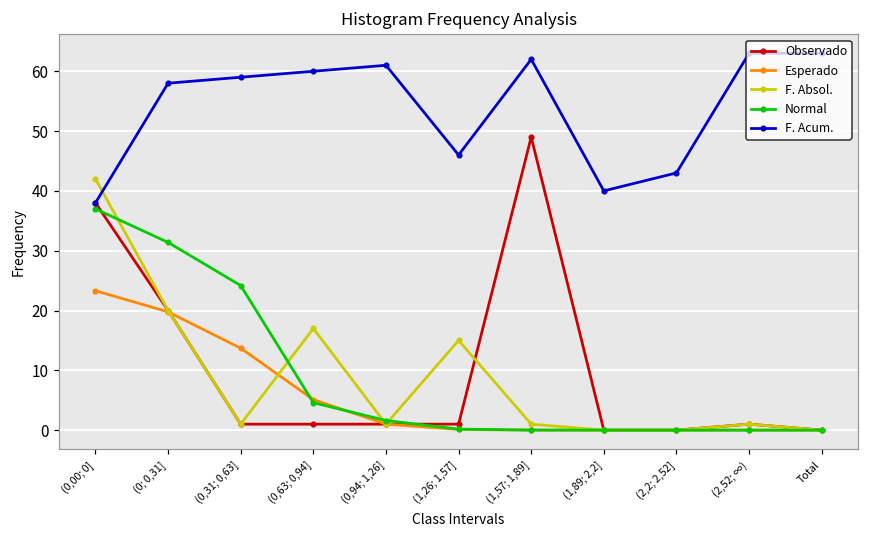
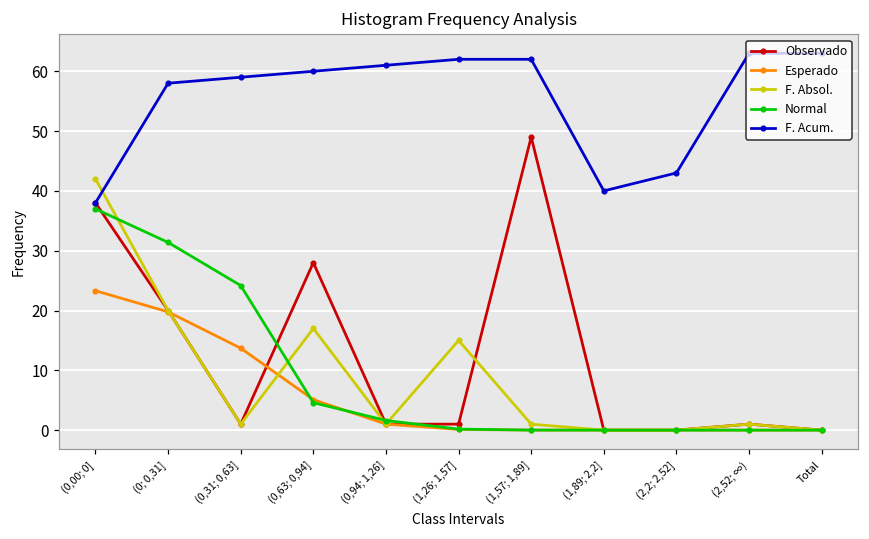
Observado, (0,63; 0,94]: 1 -> 28
F. Acum., (1,26; 1,57]: 46 -> 62
